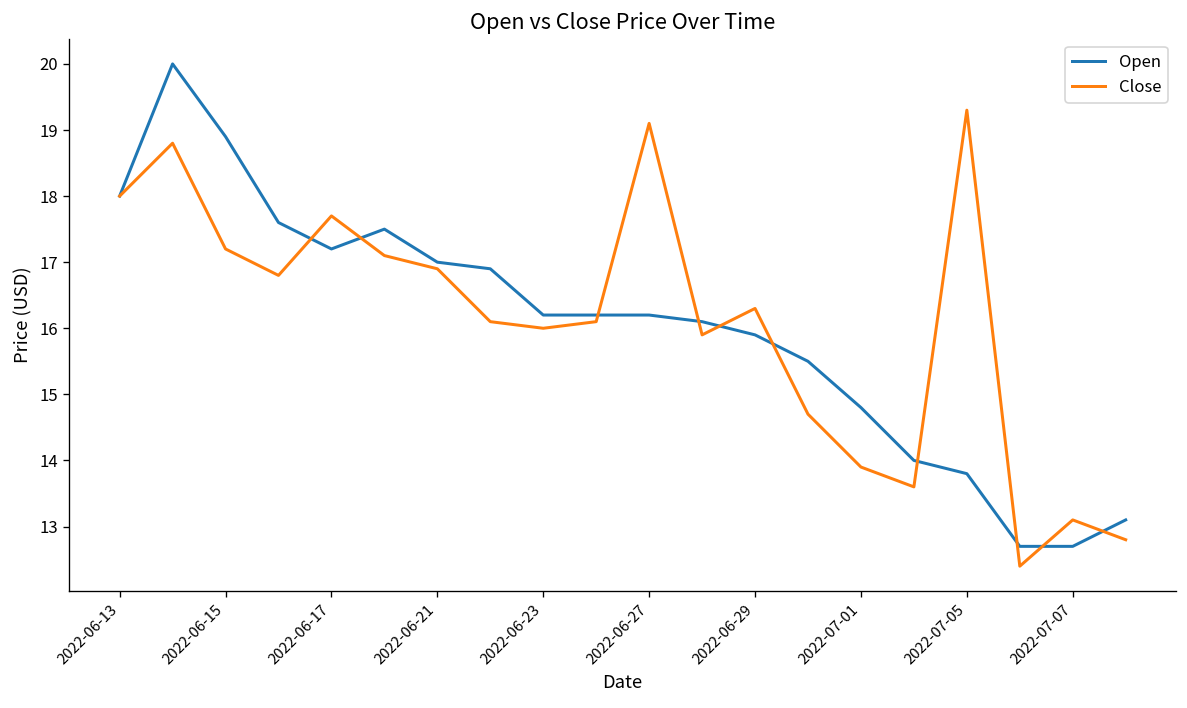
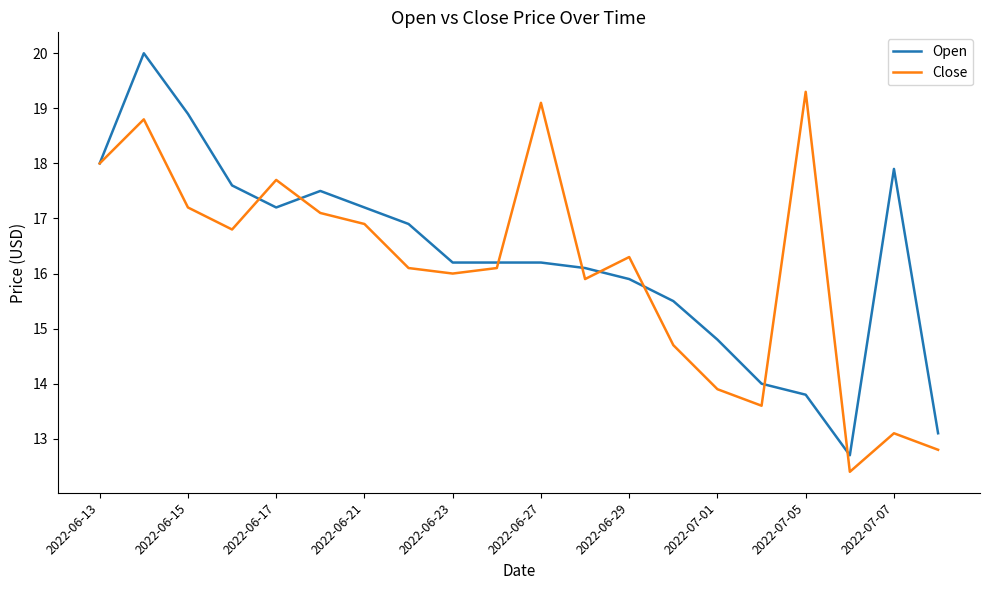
Open, 2022-06-21: 17.0 -> 17.2
Open, 2022-07-07: 12.7 -> 17.9
